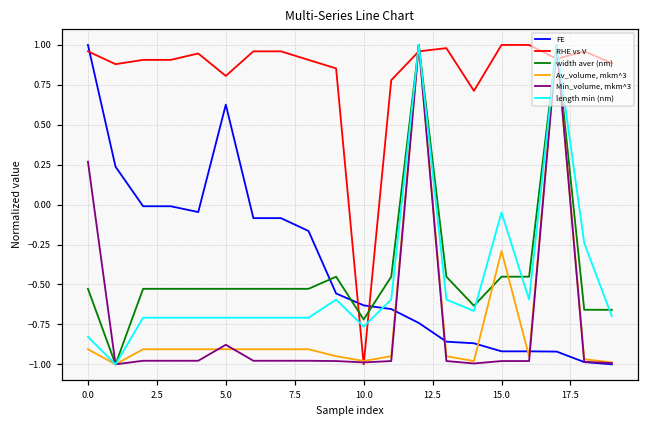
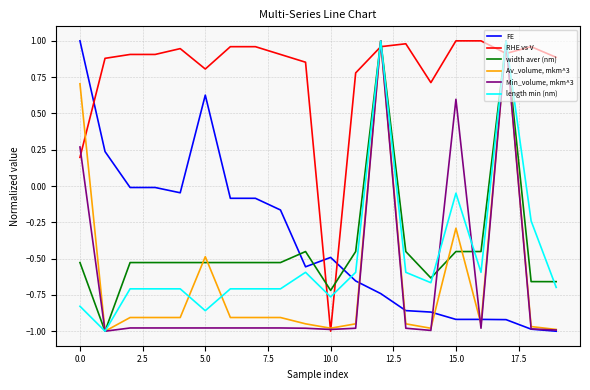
RHE vs V, 0.0: 0.96 -> 0.20
Av_volume, mkm^3, 0.0: -0.91 -> 0.70
Av_volume, mkm^3, 5.0: -0.91 -> -0.49
Min_volume, mkm^3, 5.0: -0.88 -> -0.98
length min (nm), 5.0: -0.71 -> -0.86
FE, 10.0: -0.63 -> -0.49
Min_volume, mkm^3, 15.0: -0.98 -> 0.60
